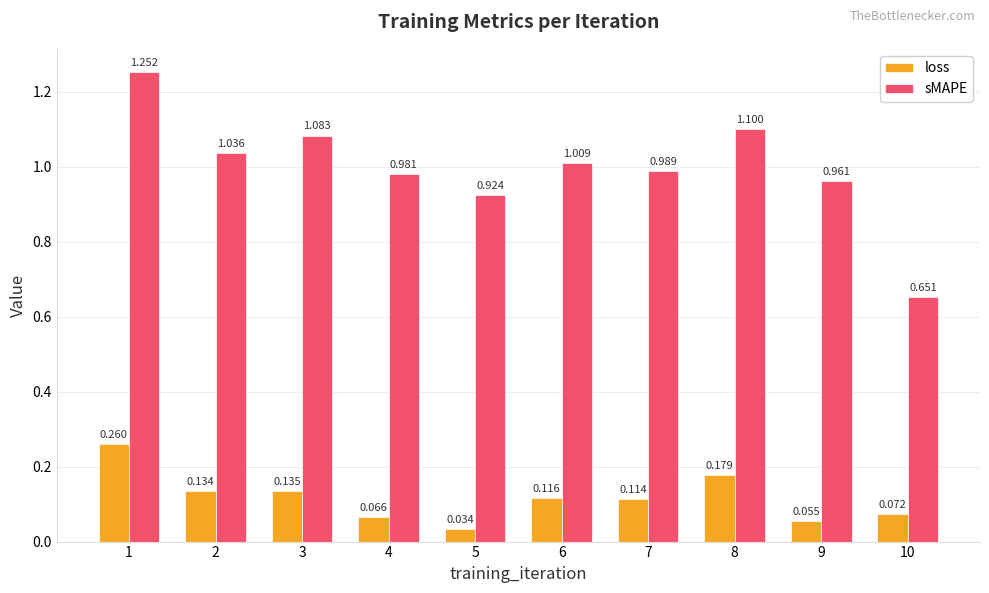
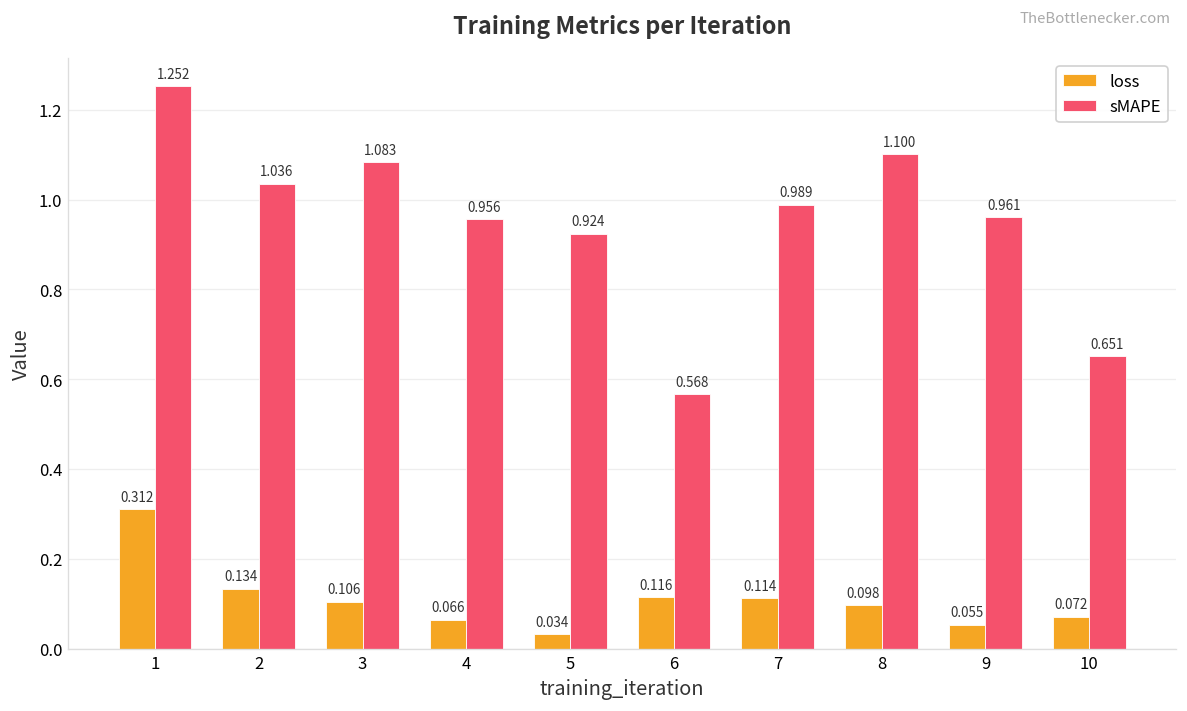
loss, 1: 0.260 -> 0.312
loss, 3: 0.135 -> 0.106
sMAPE, 4: 0.981 -> 0.956
sMAPE, 6: 1.009 -> 0.568
loss, 8: 0.179 -> 0.098
